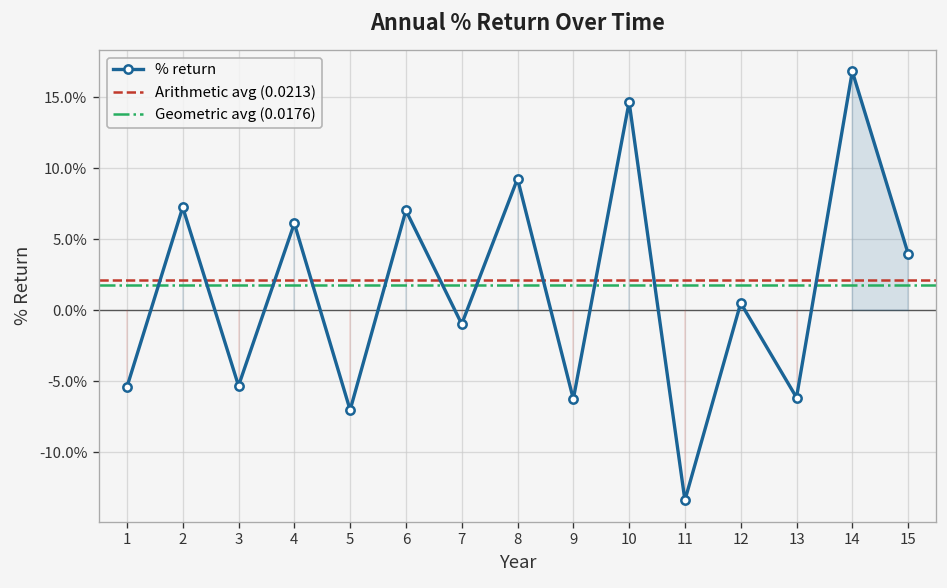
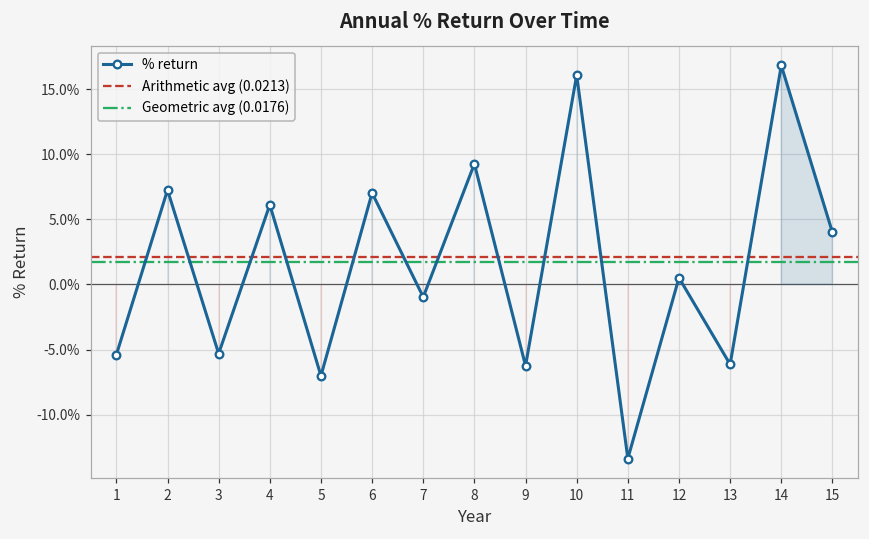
10: 14.7% -> 16.1%
